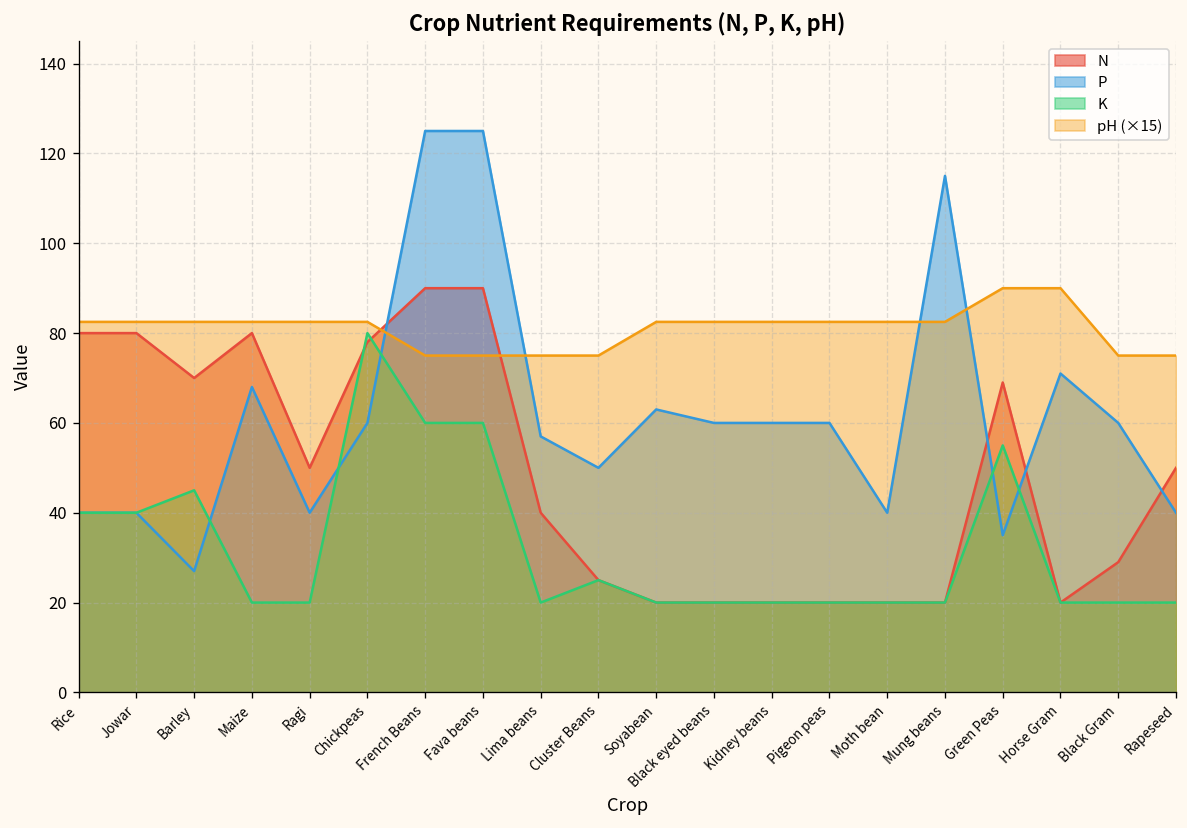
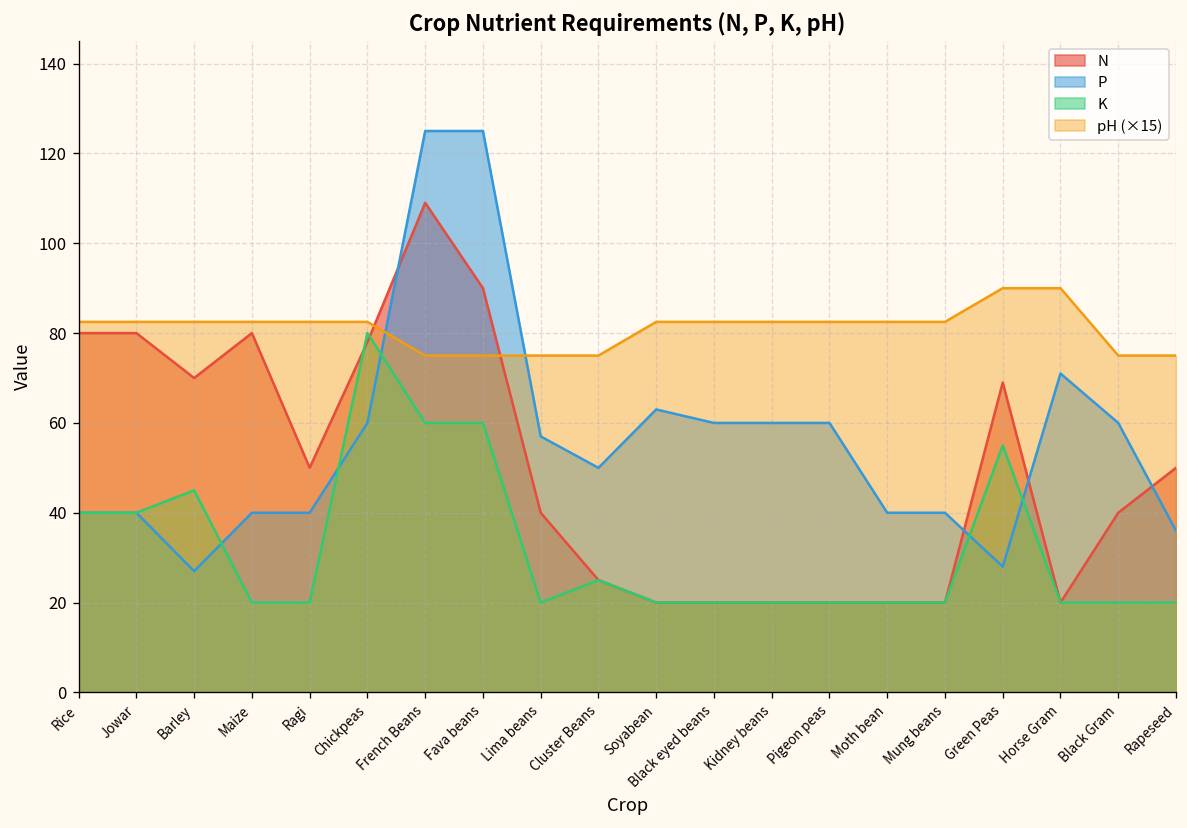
P, Maize: 68 -> 40
N, French Beans: 90 -> 109
P, Mung beans: 115 -> 40
P, Green Peas: 35 -> 28
N, Black Gram: 29 -> 40
P, Rapeseed: 40 -> 36
